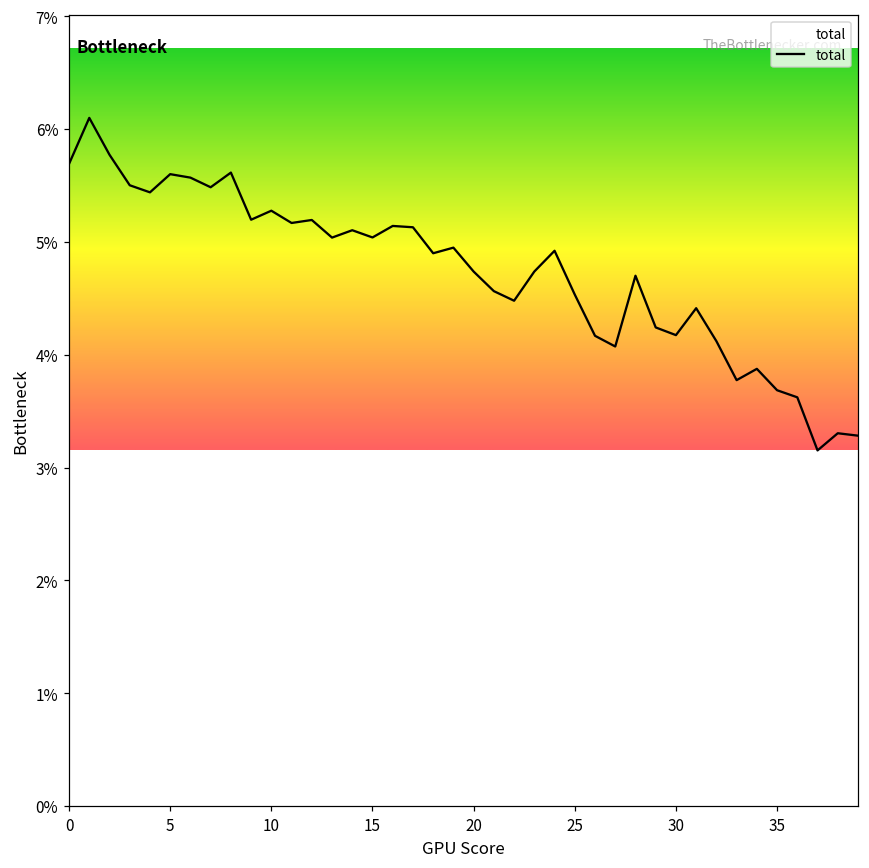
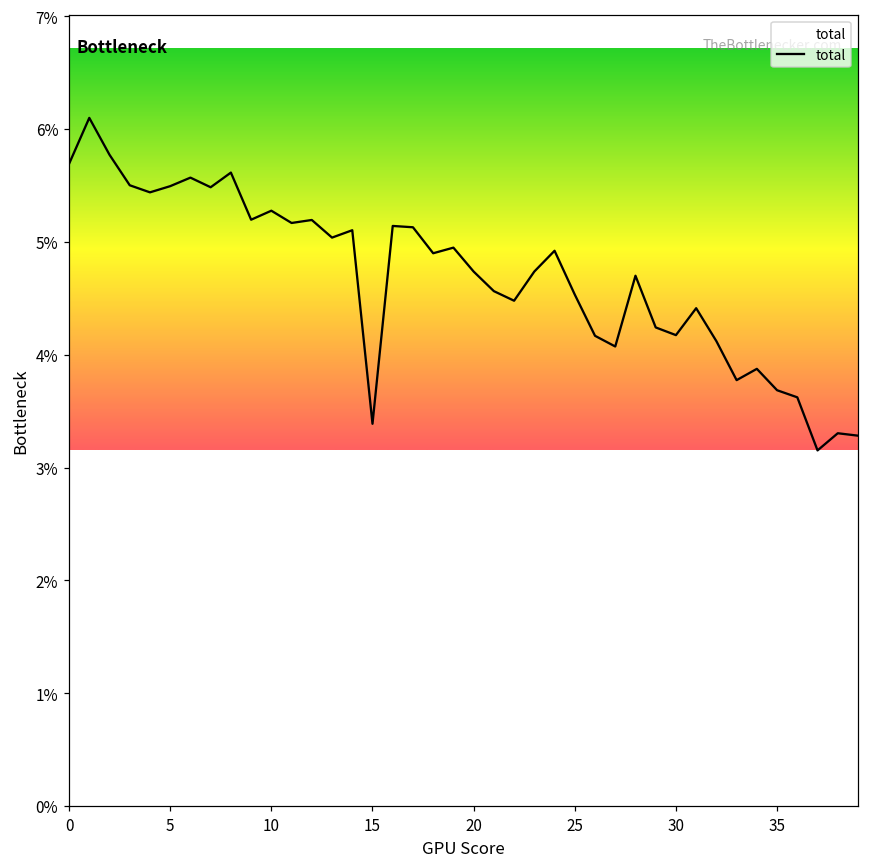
5: 5.60% -> 5.49%
15: 5.04% -> 3.39%
